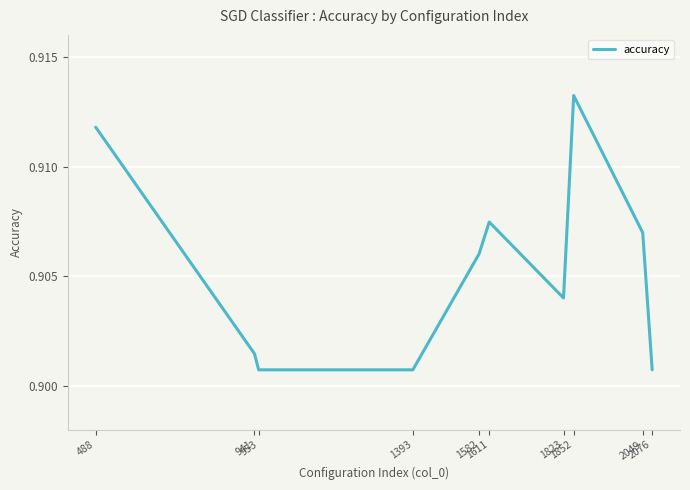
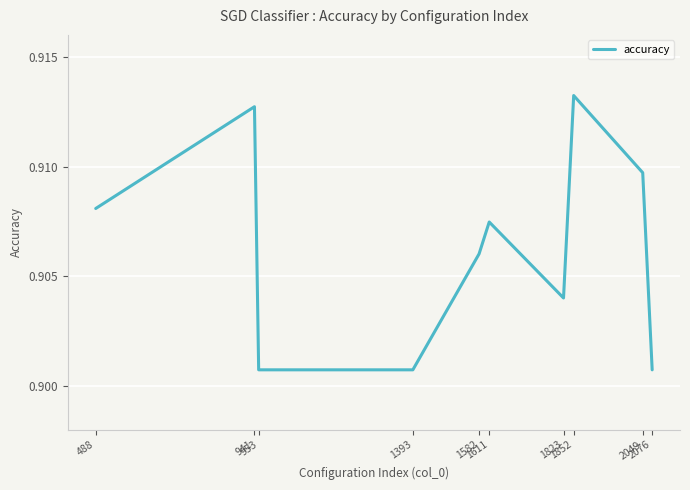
488: 0.9118 -> 0.9081
941: 0.9015 -> 0.9127
2049: 0.9070 -> 0.9097
